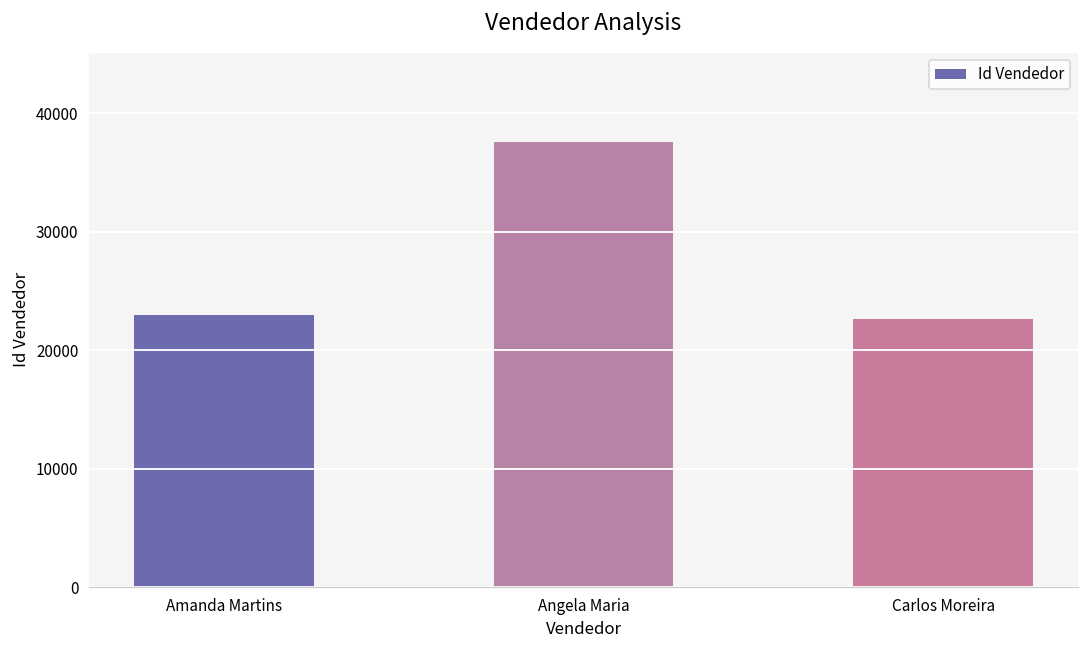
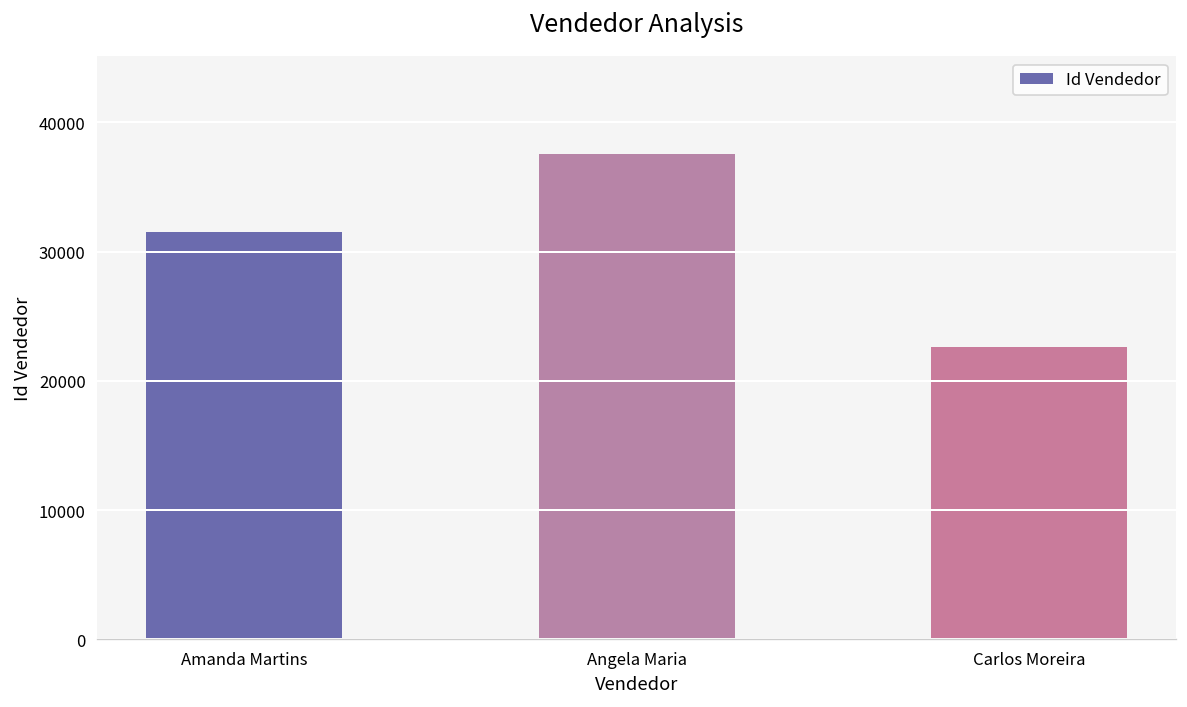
Amanda Martins: 22900 -> 31500
